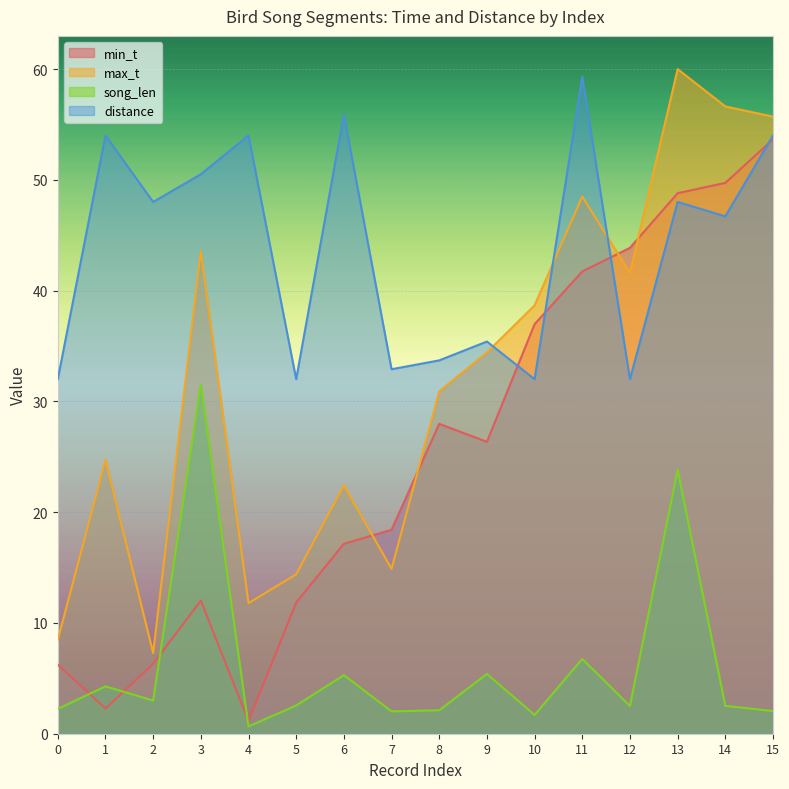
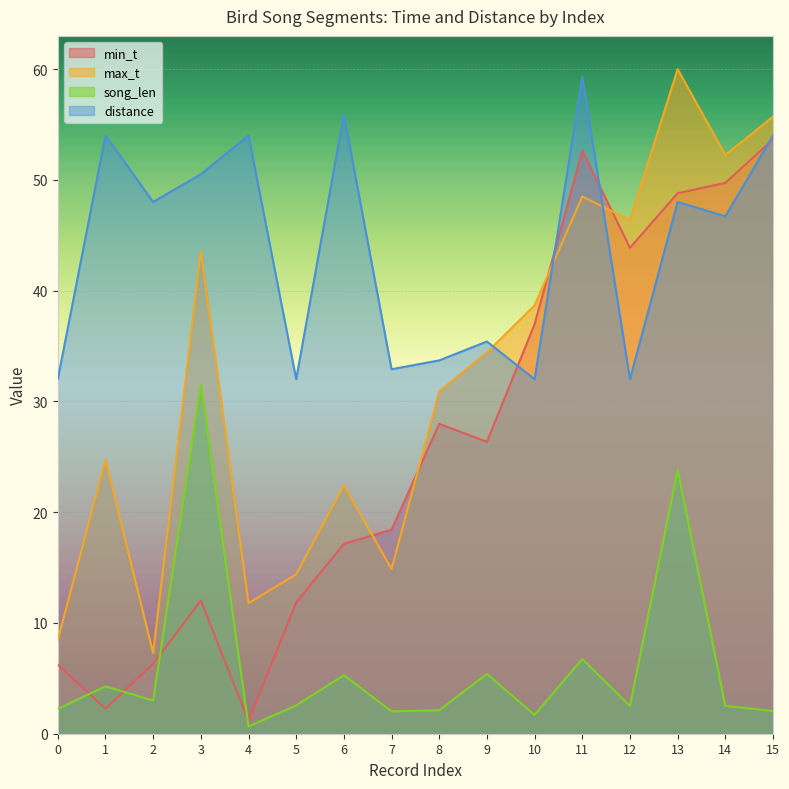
min_t, 11: 41.7 -> 52.6
max_t, 12: 41.6 -> 46.4
max_t, 14: 56.6 -> 52.2
